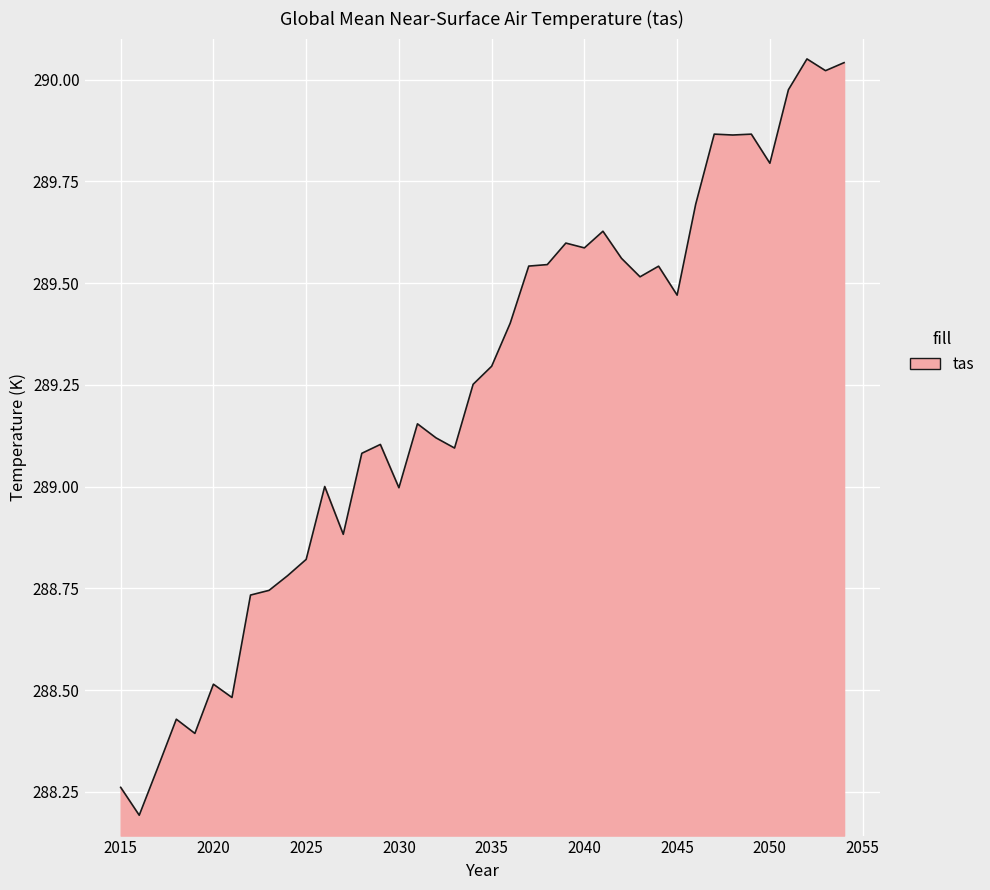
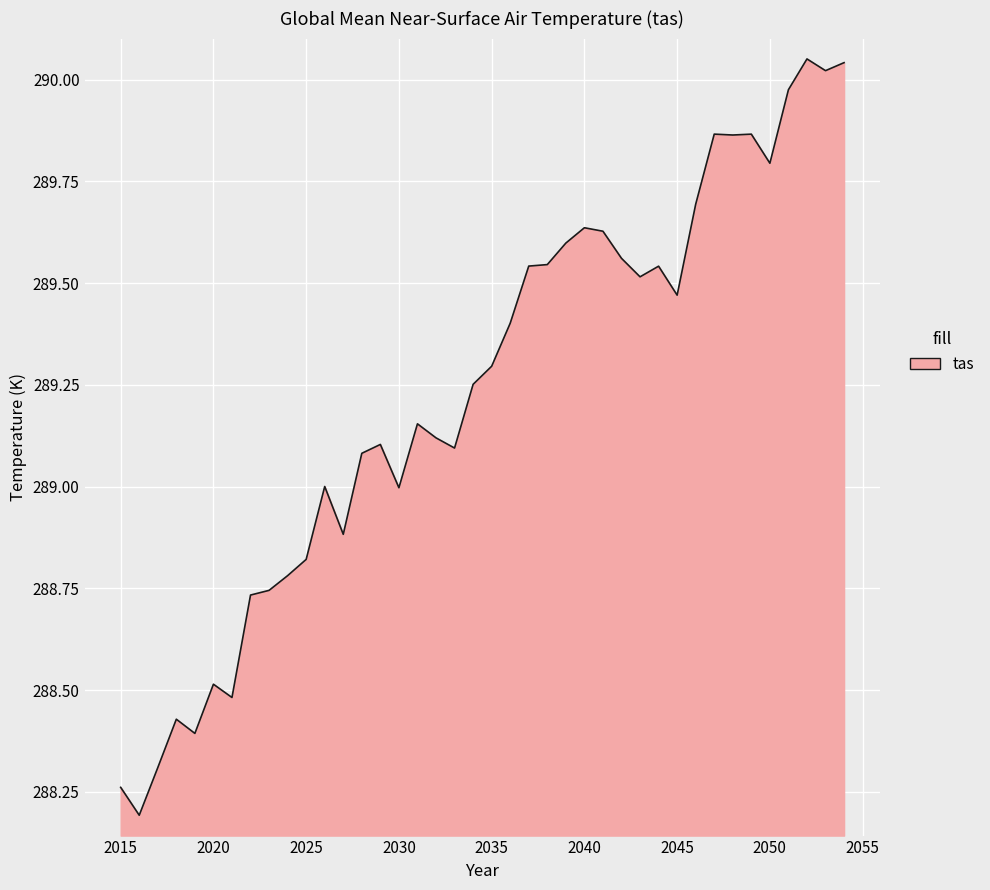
2040: 289.59 -> 289.64
